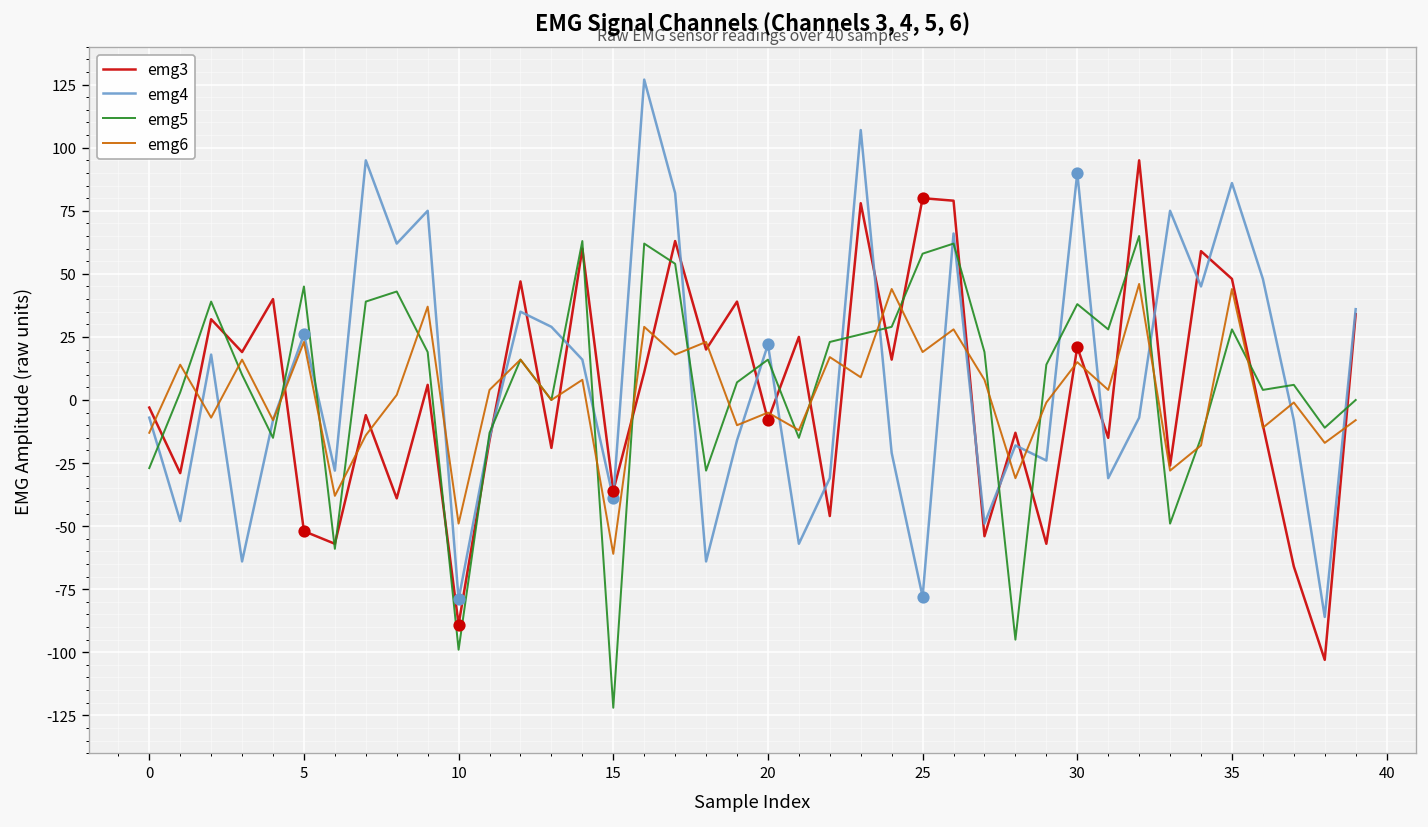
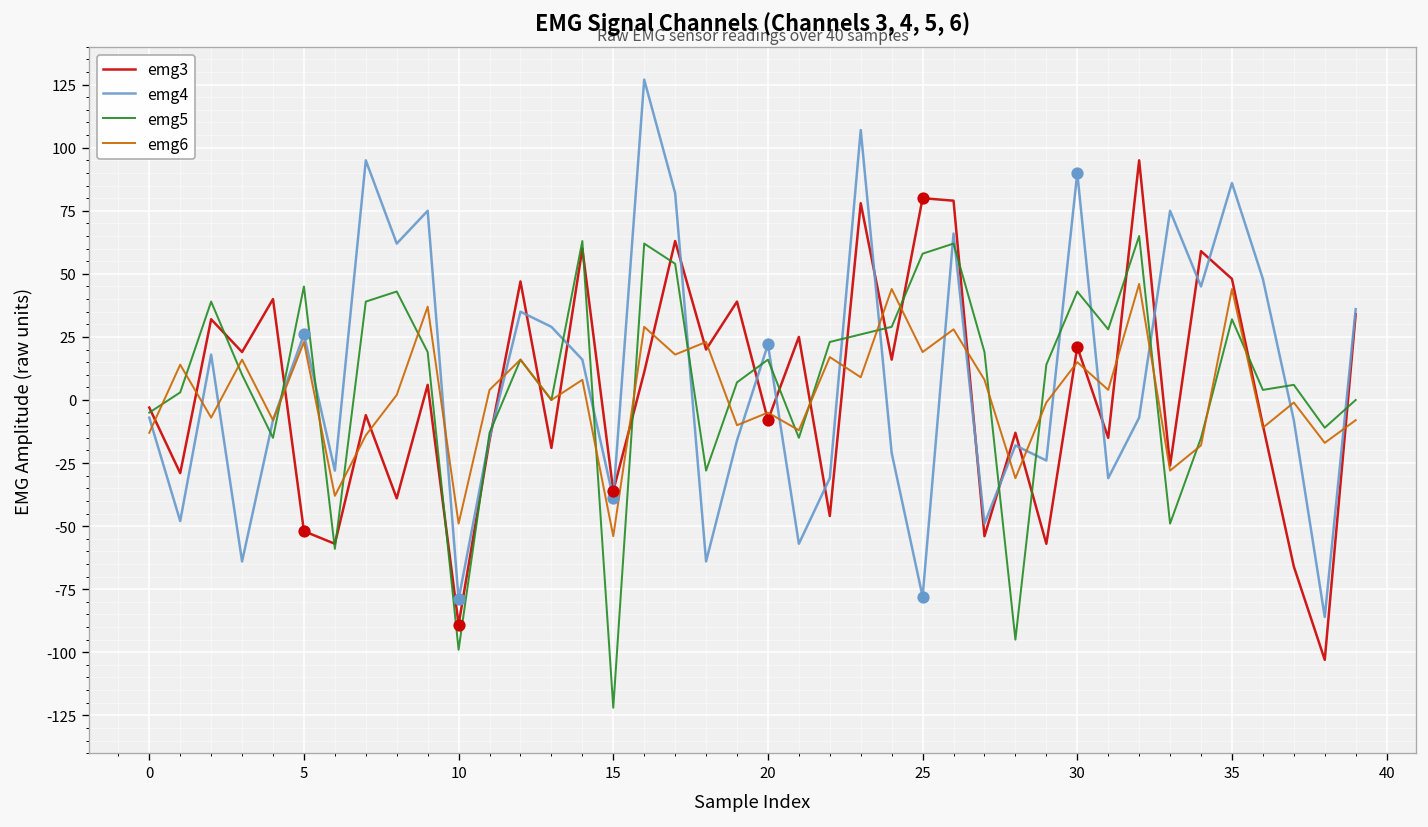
emg5, 0: -27 -> -5
emg6, 15: -61 -> -54
emg5, 30: 38 -> 43
emg5, 35: 28 -> 32
